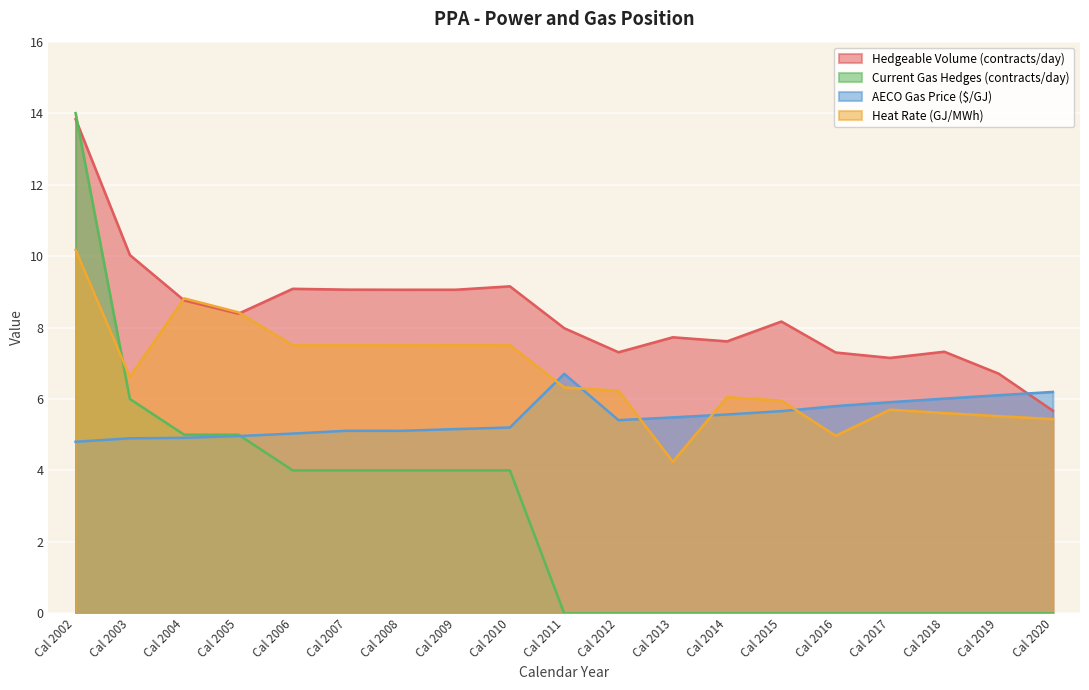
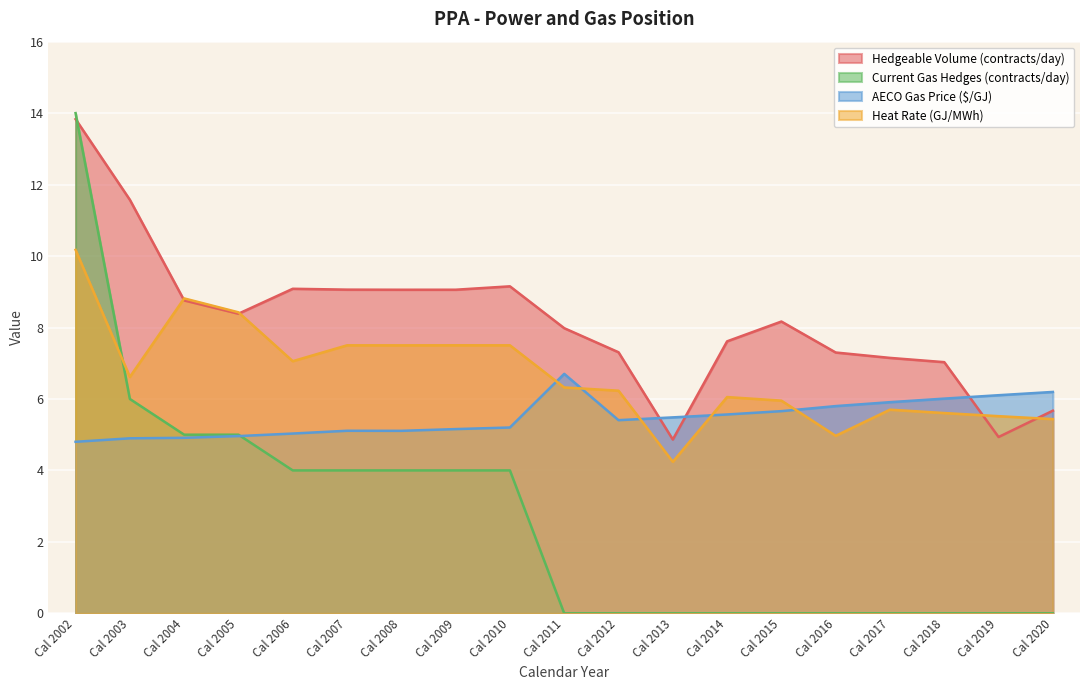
Hedgeable Volume (contracts/day), Cal 2003: 10.0 -> 11.6
Heat Rate (GJ/MWh), Cal 2006: 7.5 -> 7.1
Hedgeable Volume (contracts/day), Cal 2013: 7.7 -> 4.9
Hedgeable Volume (contracts/day), Cal 2018: 7.3 -> 7.0
Hedgeable Volume (contracts/day), Cal 2019: 6.7 -> 4.9
